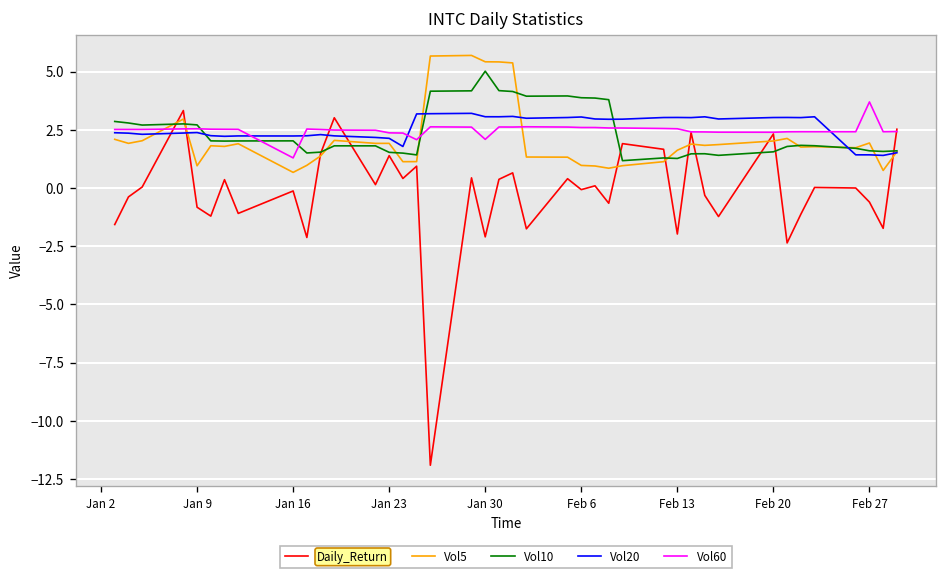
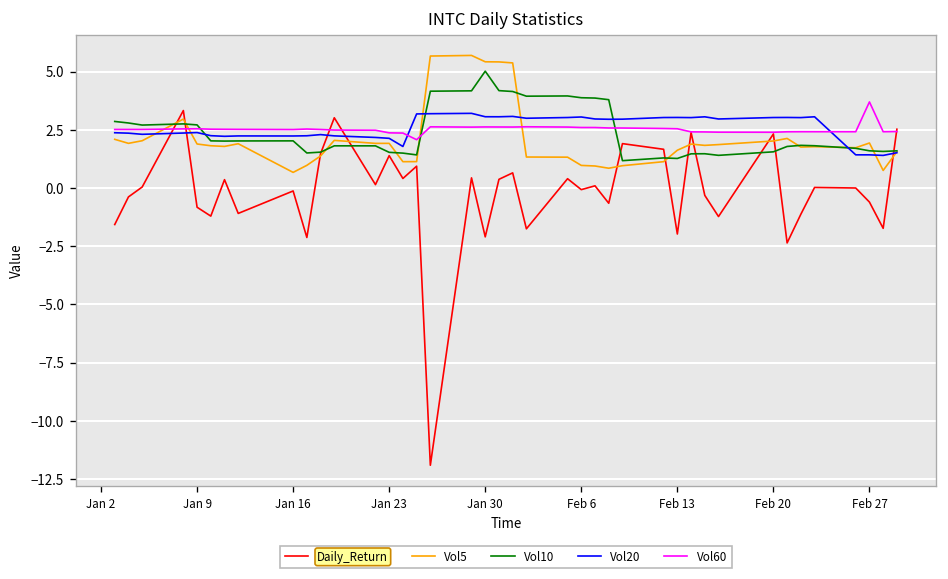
Vol5, Jan 9: 1.0 -> 1.9
Vol60, Jan 16: 1.3 -> 2.5
Vol60, Jan 30: 2.1 -> 2.6
